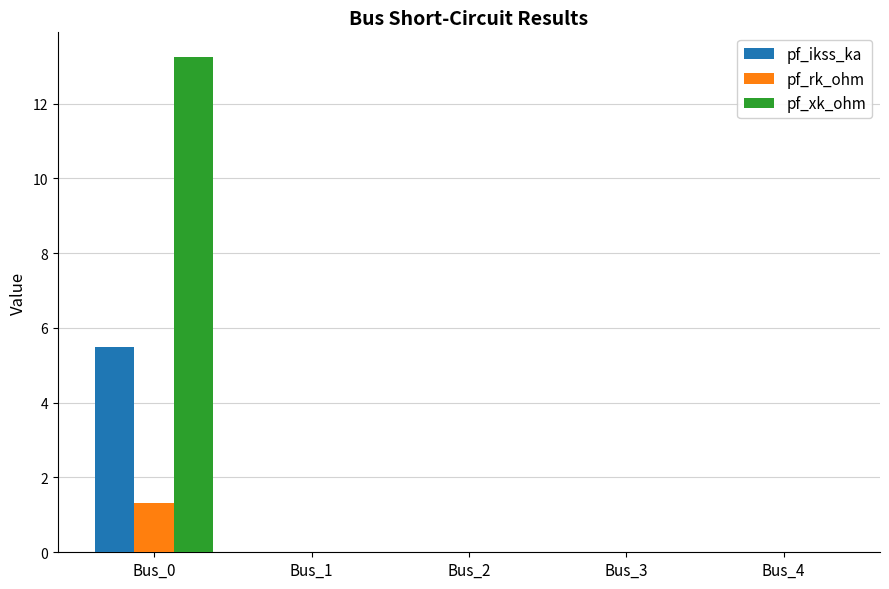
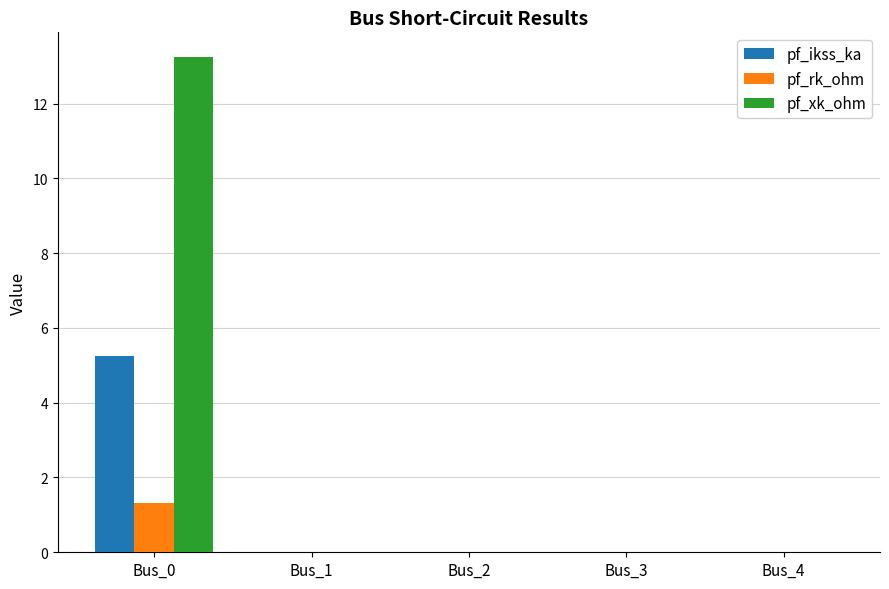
pf_ikss_ka, Bus_0: 5.5 -> 5.2
